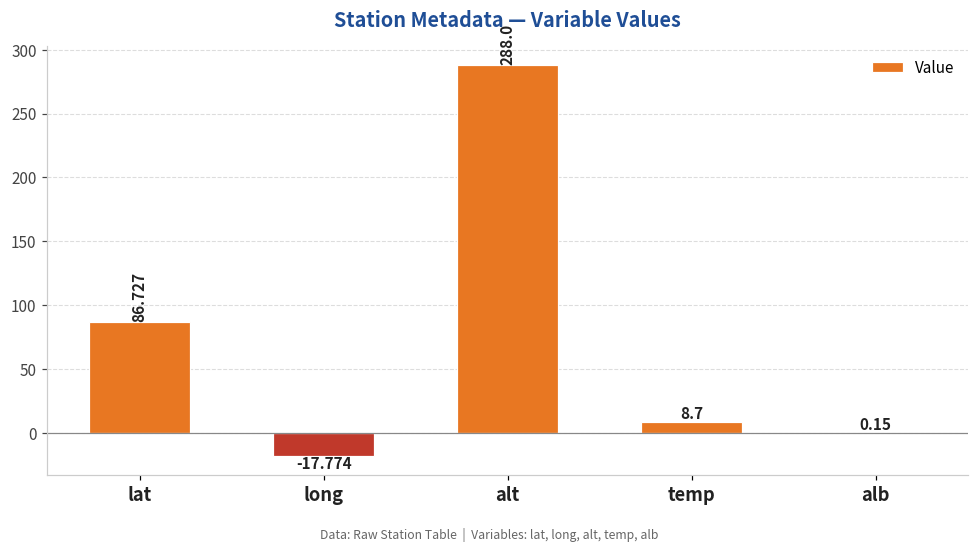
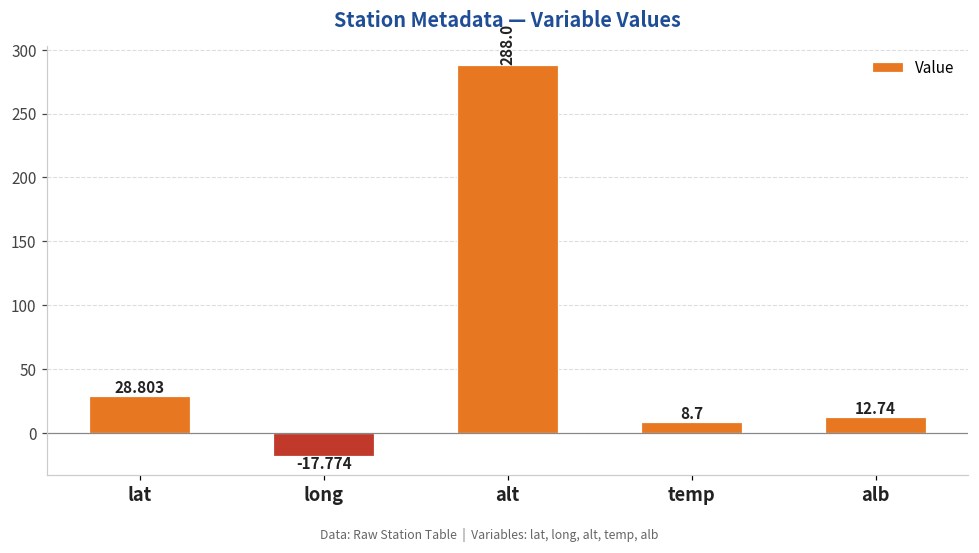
lat: 86.727 -> 28.803
alb: 0.15 -> 12.74
